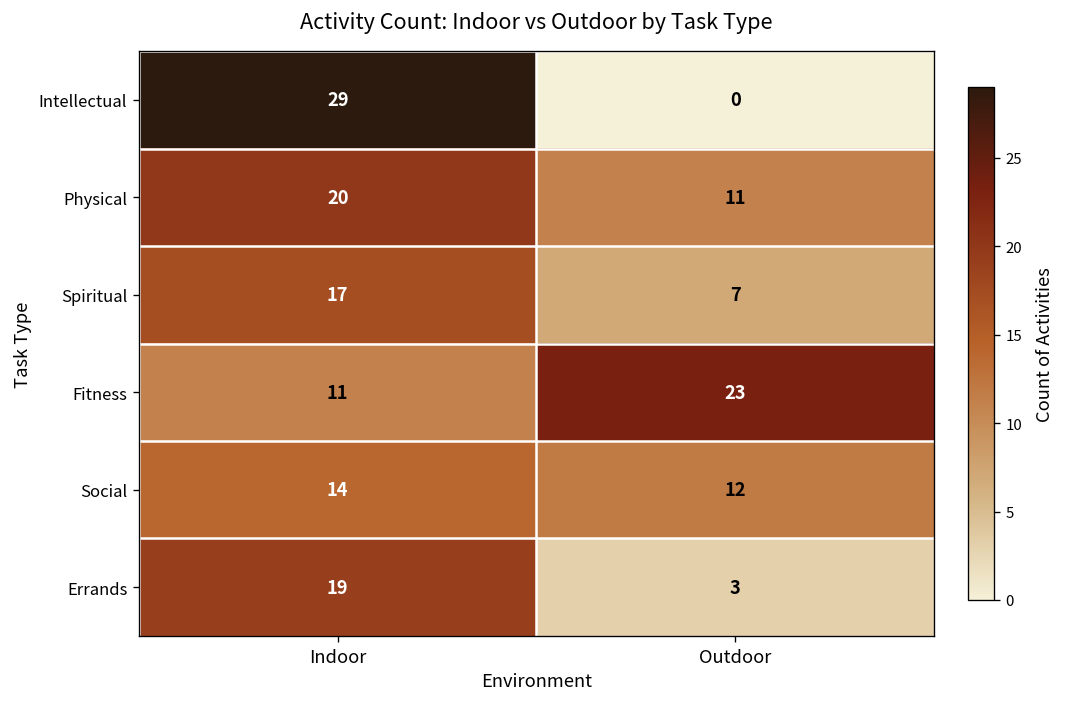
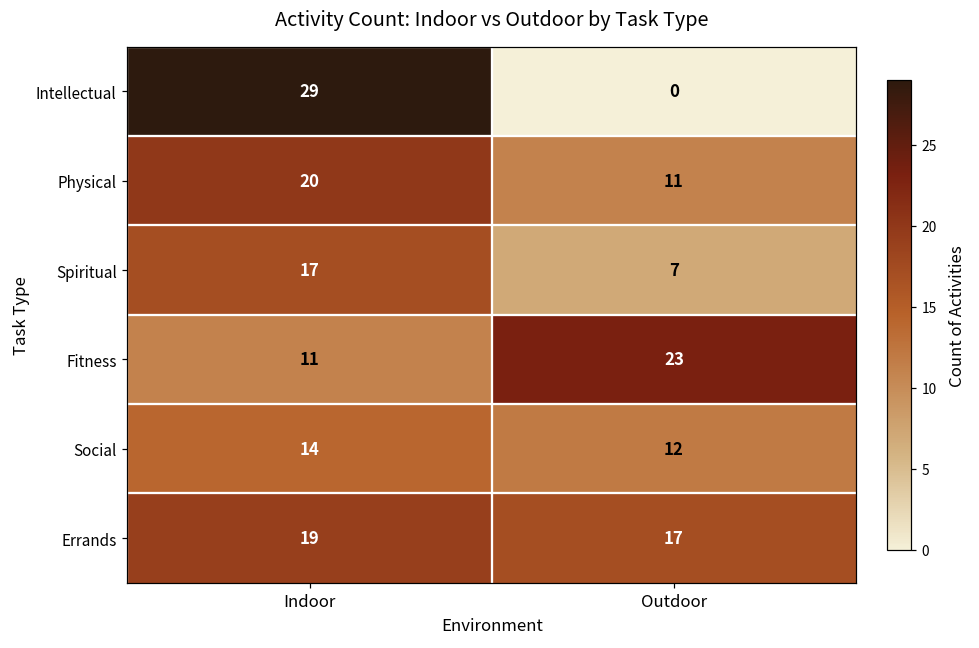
Errands, Outdoor: 3 -> 17
